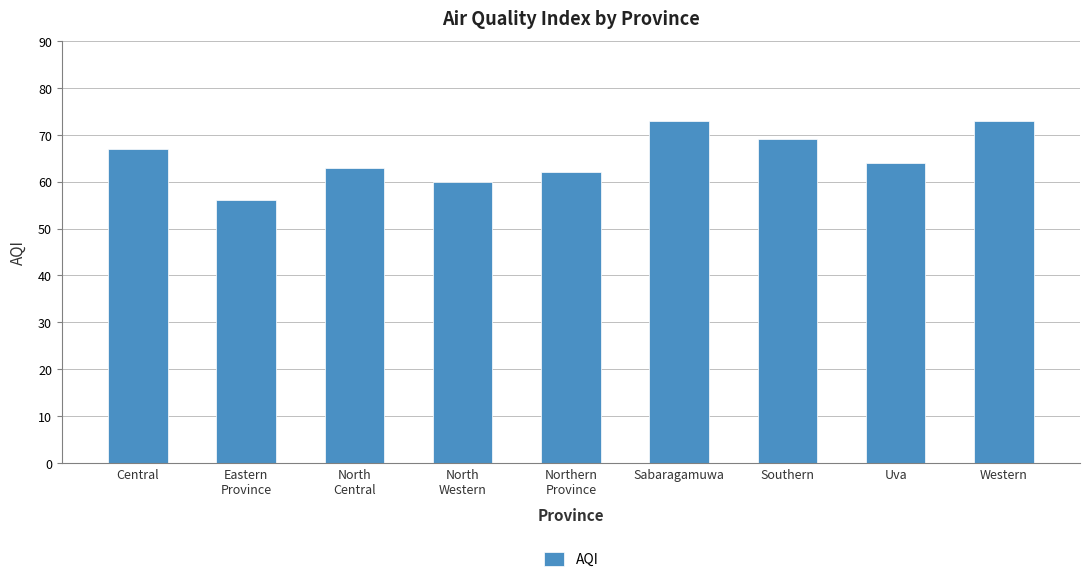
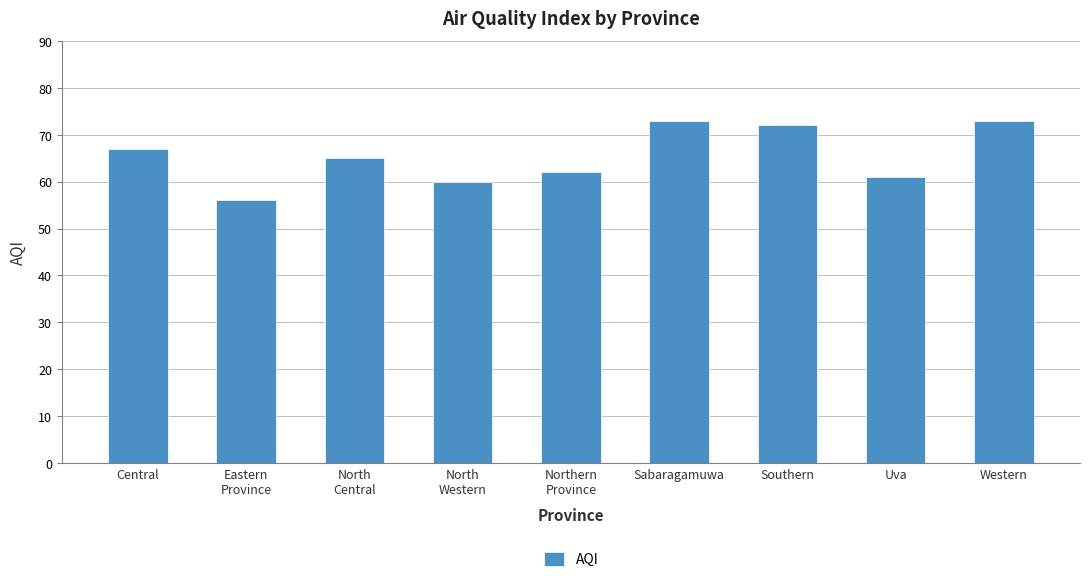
North Central: 63 -> 65
Southern: 69 -> 72
Uva: 64 -> 61
